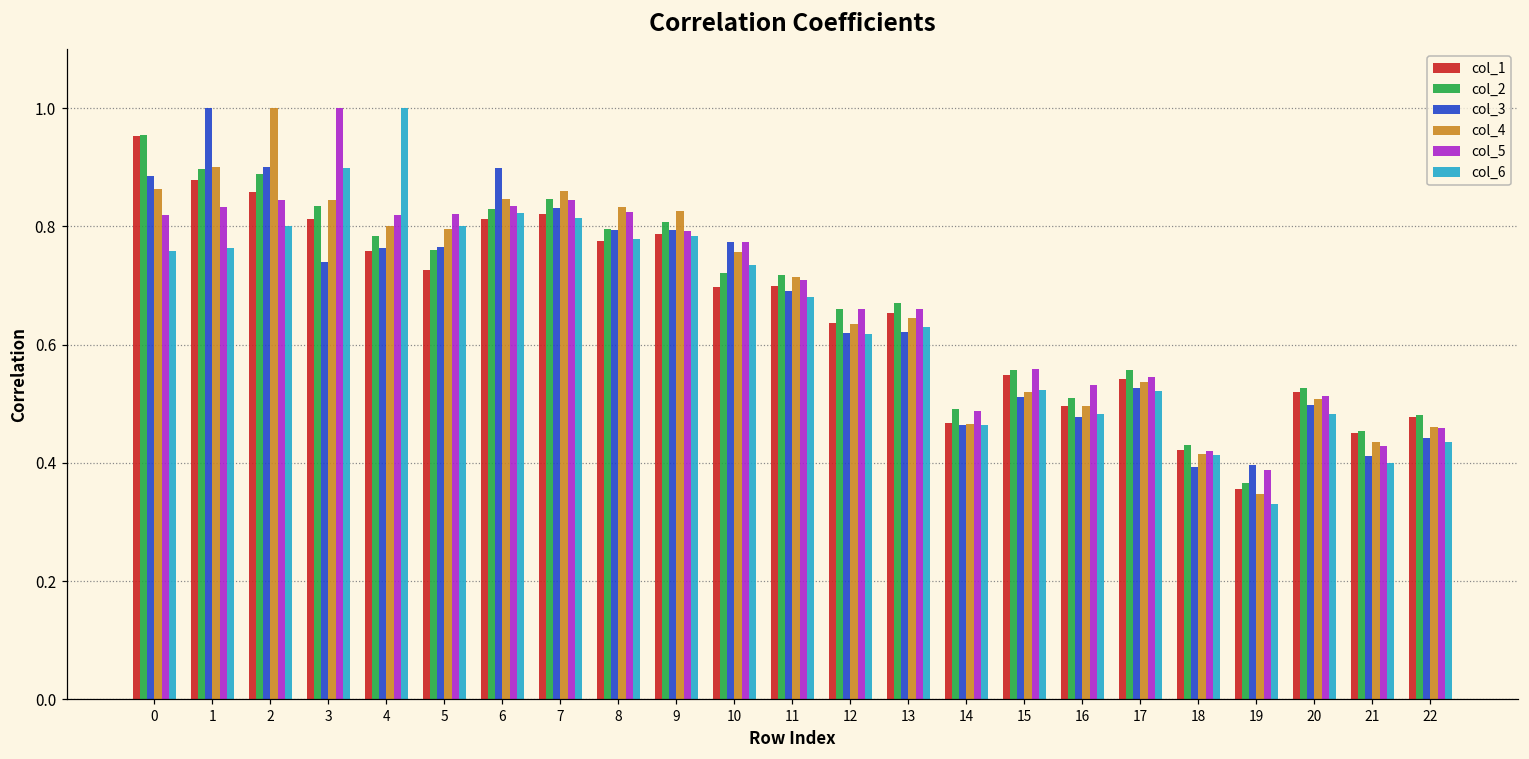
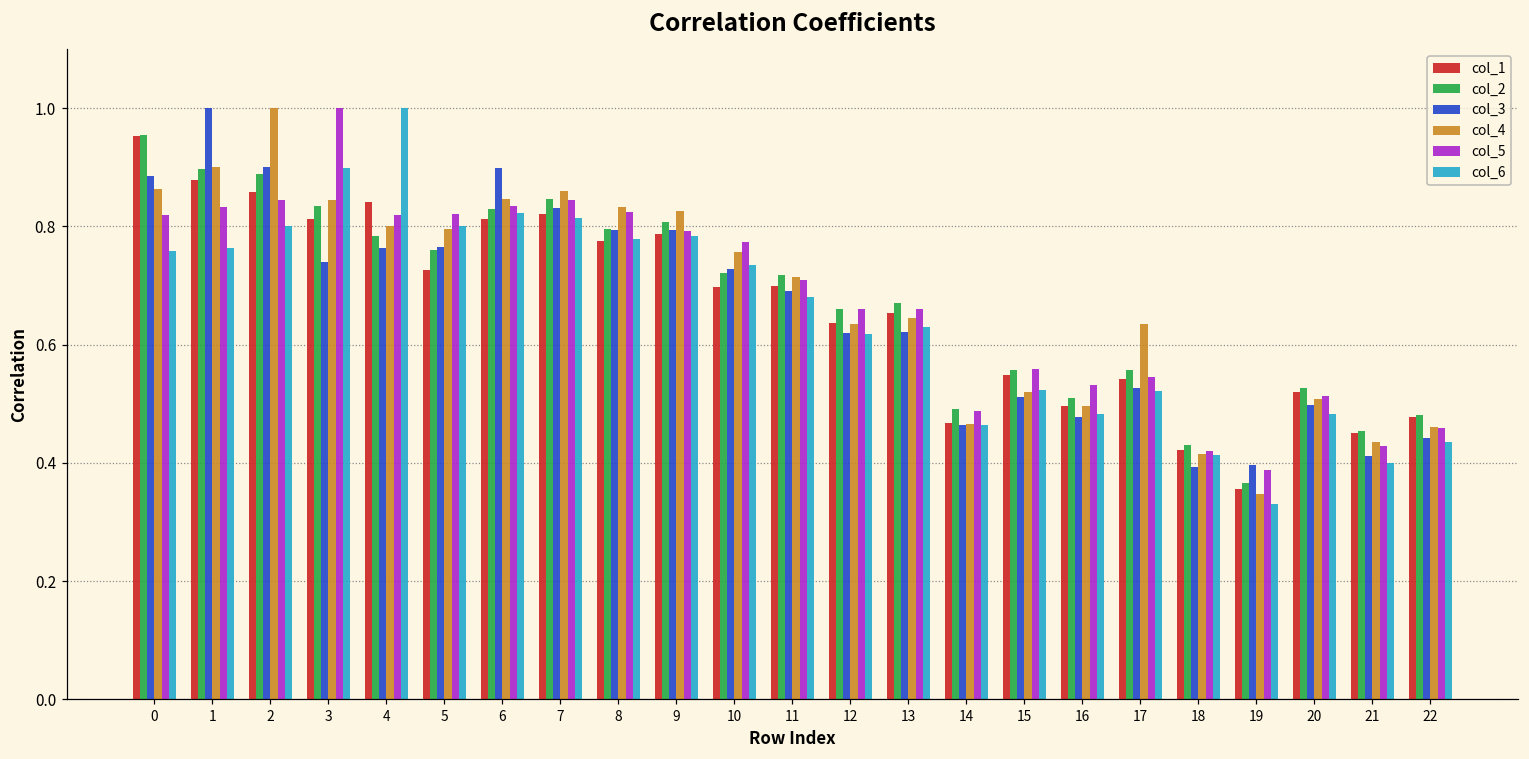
col_1, 4: 0.76 -> 0.84
col_3, 10: 0.77 -> 0.73
col_4, 17: 0.54 -> 0.64
